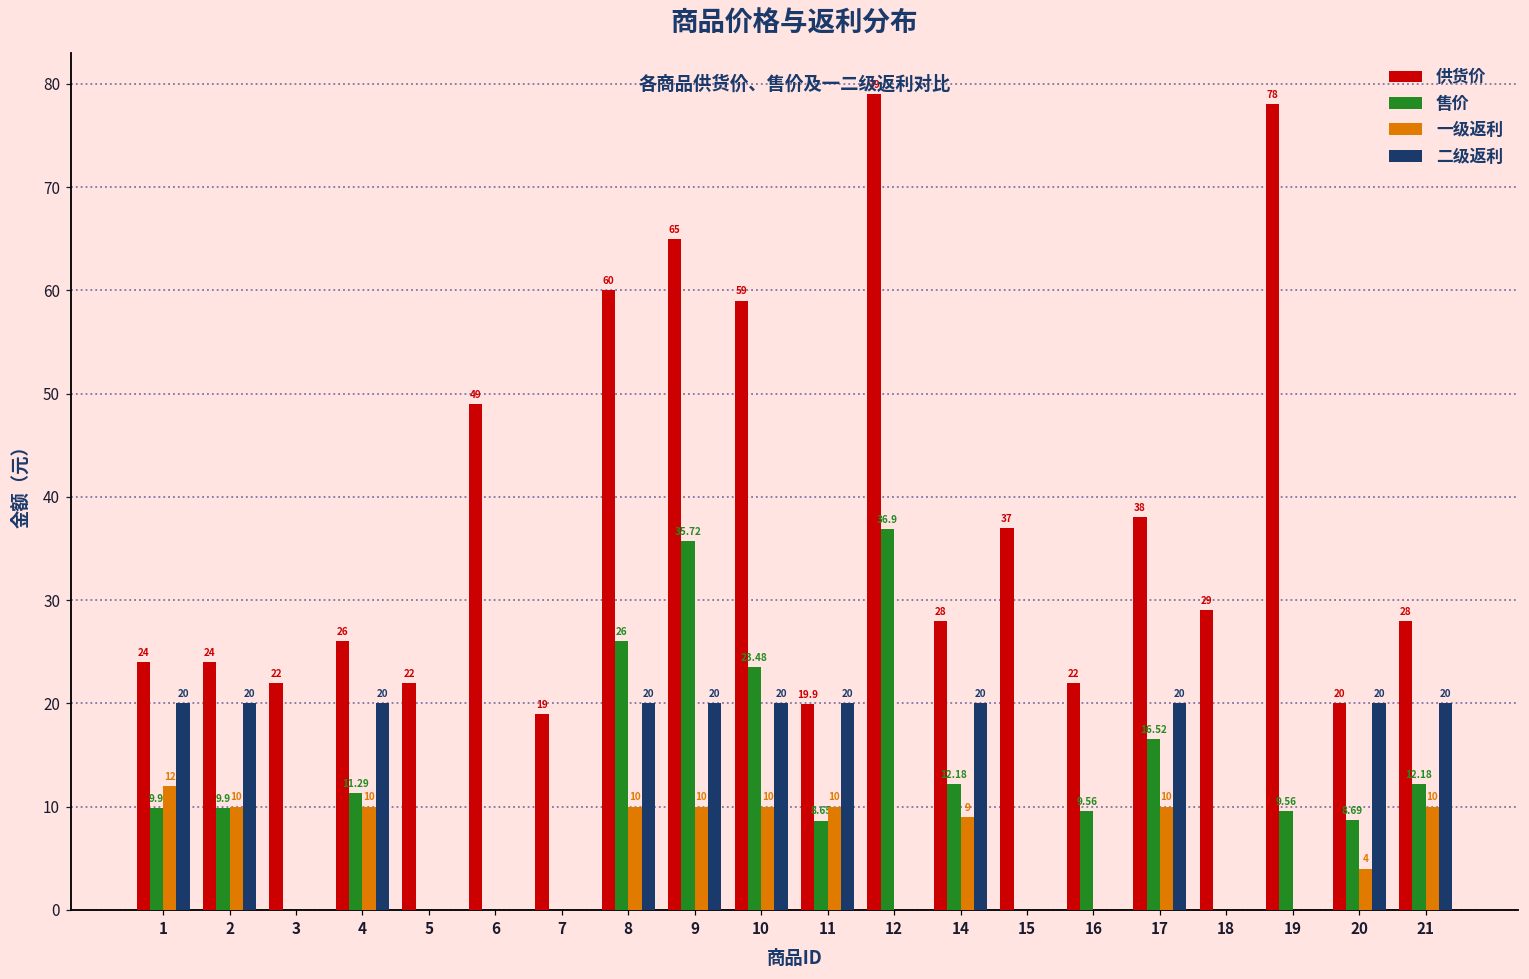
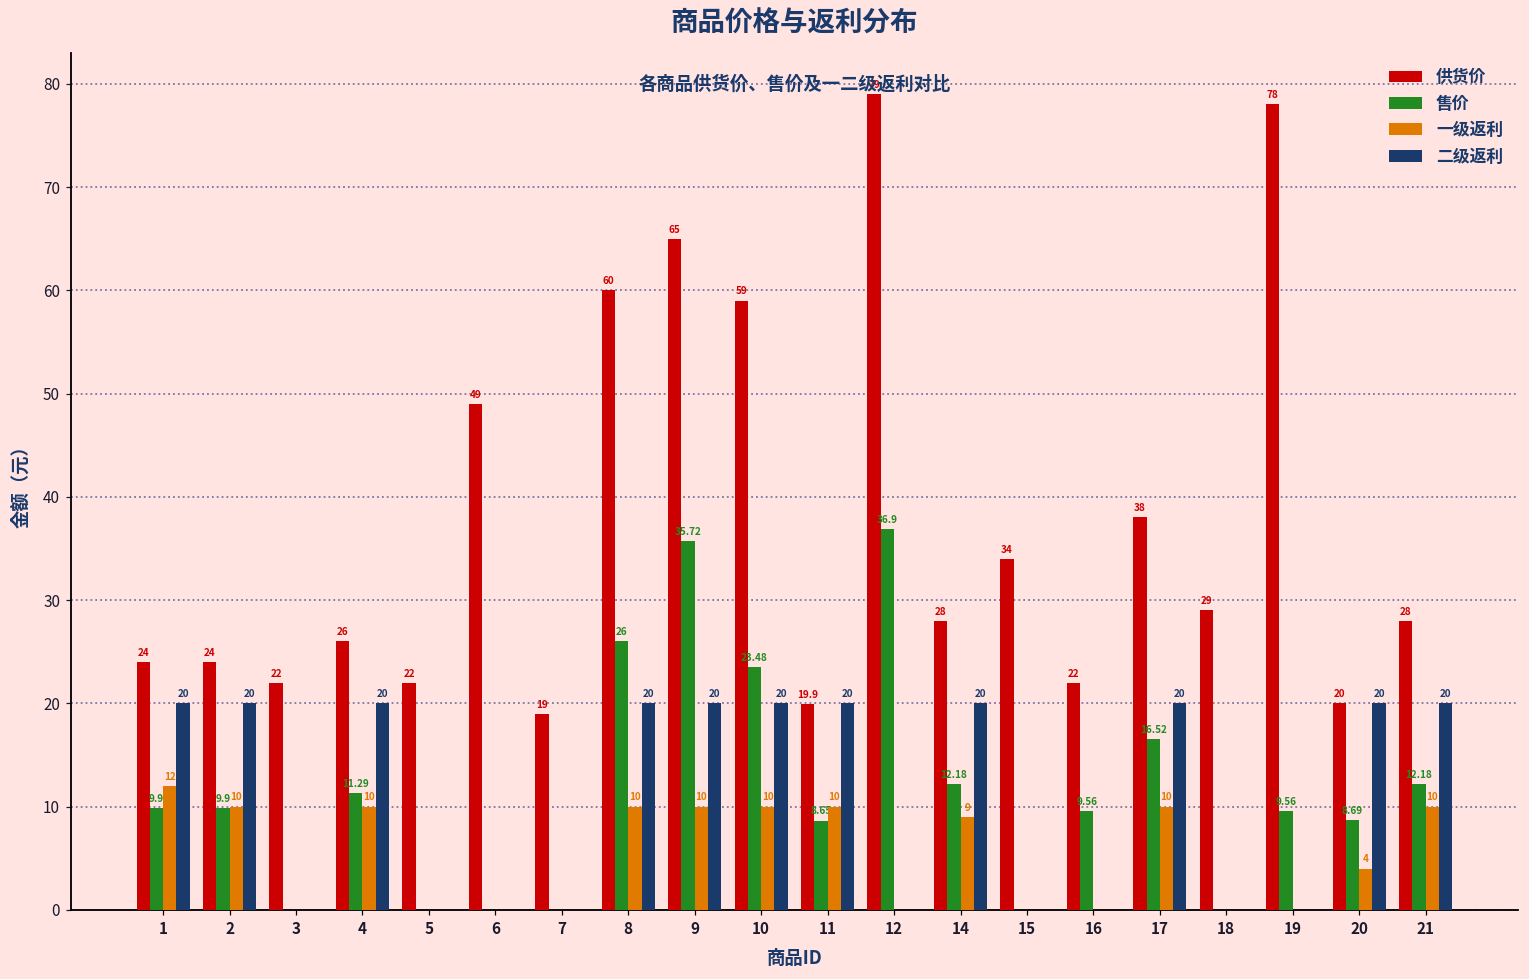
供货价, 15: 37 -> 34
